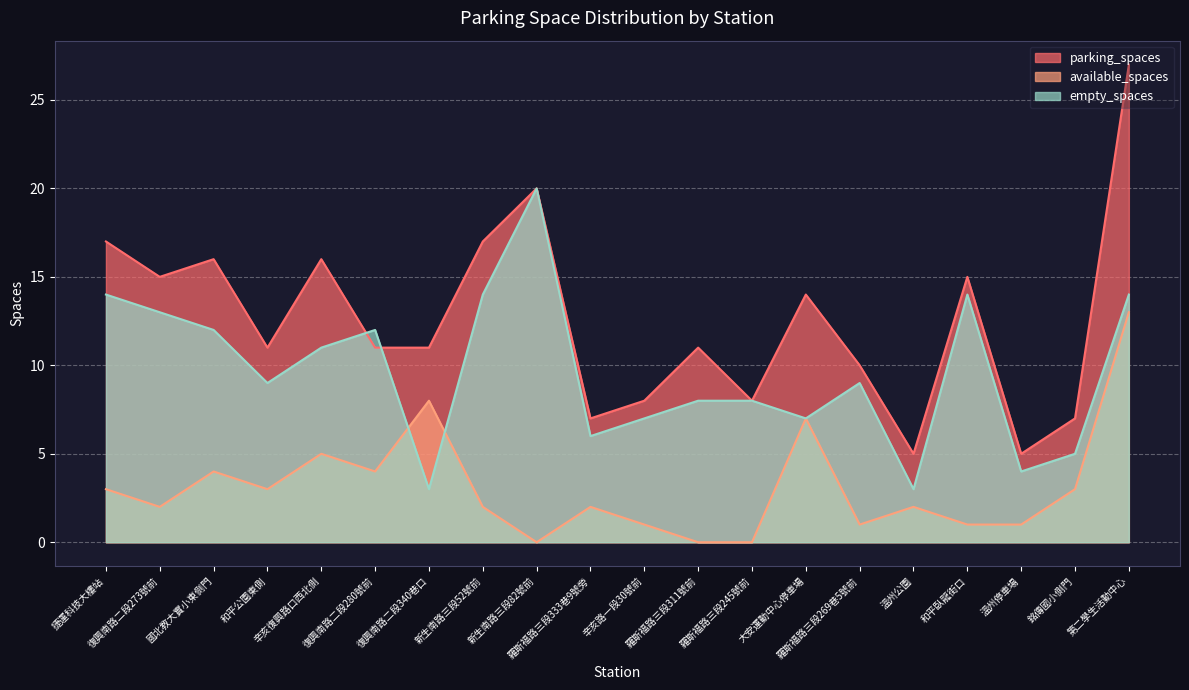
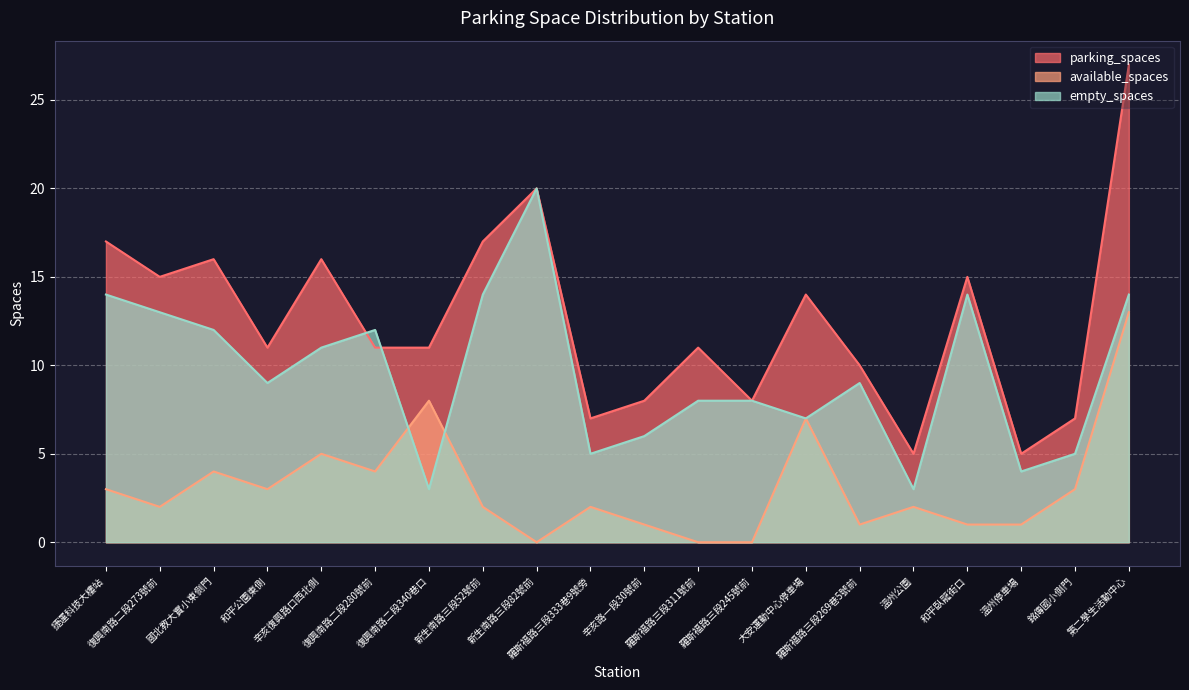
empty_spaces, 羅斯福路三段333巷9號旁: 6 -> 5
empty_spaces, 辛亥路一段30號前: 7 -> 6
